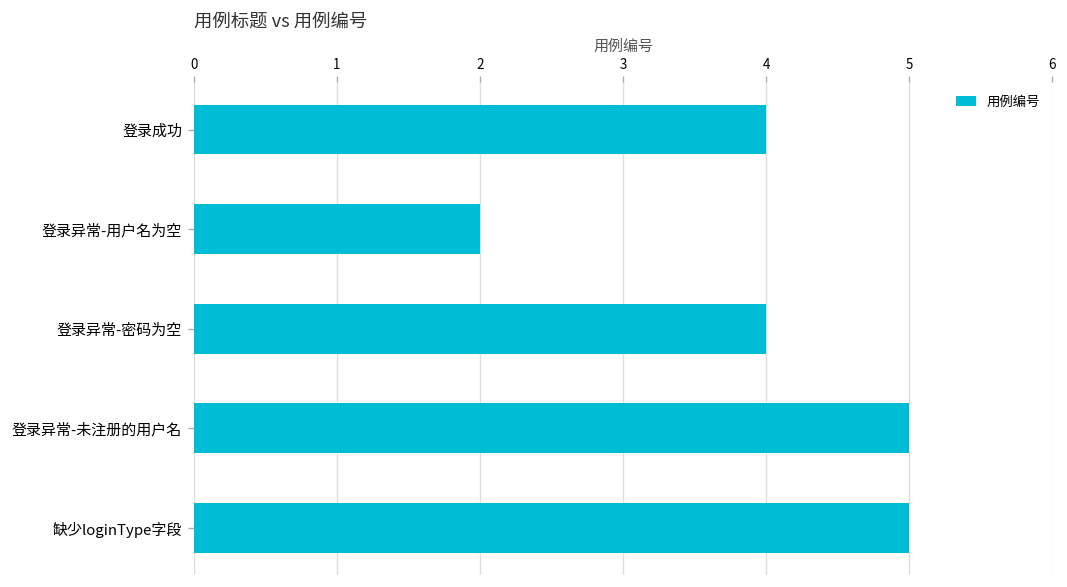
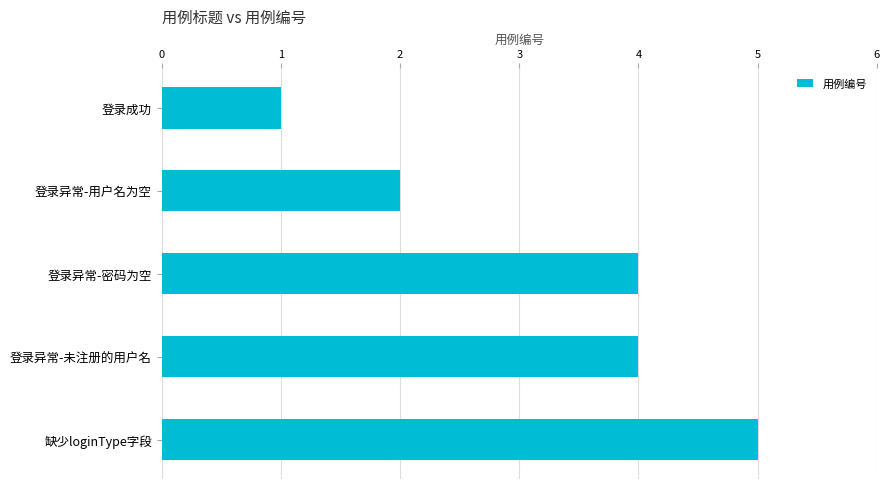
登录成功: 4 -> 1
登录异常-未注册的用户名: 5 -> 4
